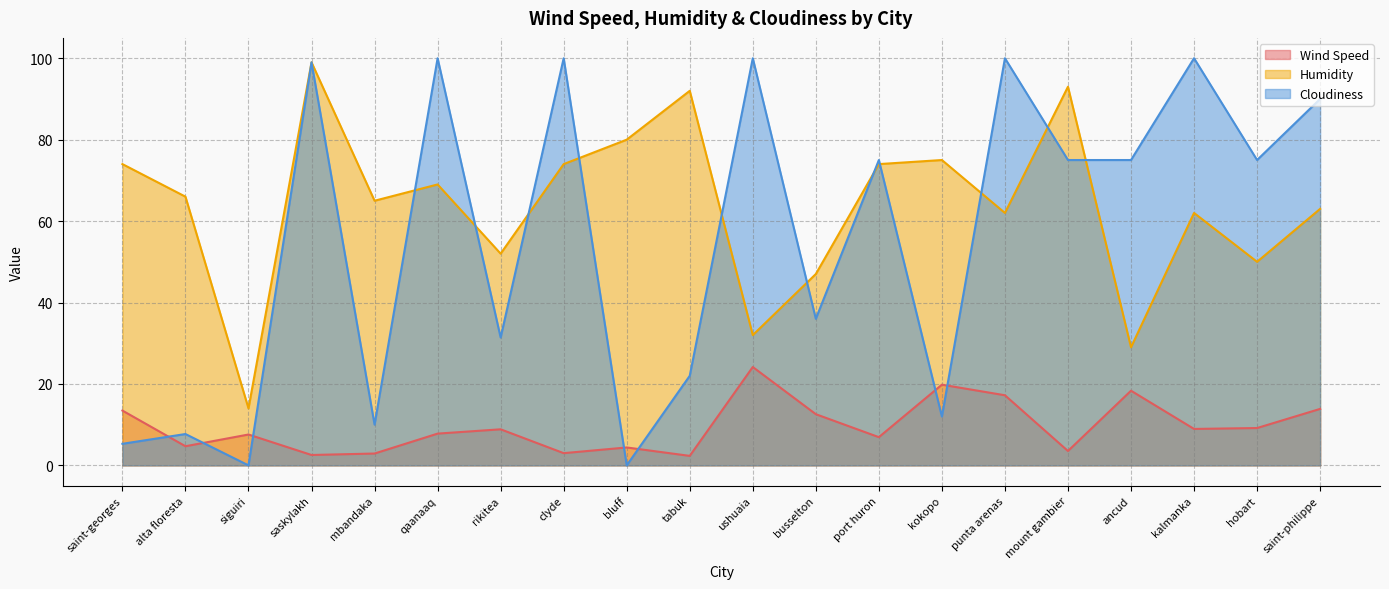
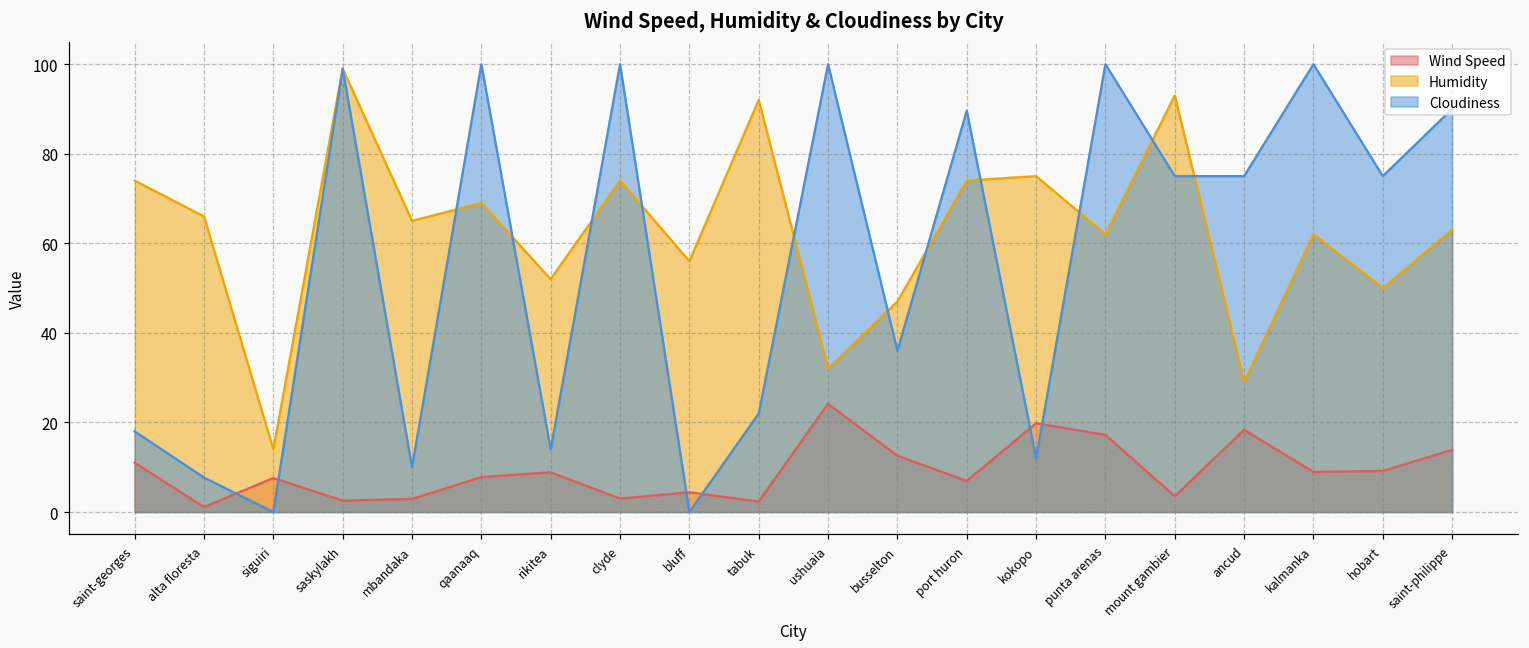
Wind Speed, saint-georges: 13 -> 11
Cloudiness, saint-georges: 5 -> 18
Wind Speed, alta floresta: 5 -> 1
Cloudiness, rikitea: 31 -> 14
Humidity, bluff: 80 -> 56
Cloudiness, port huron: 75 -> 90
